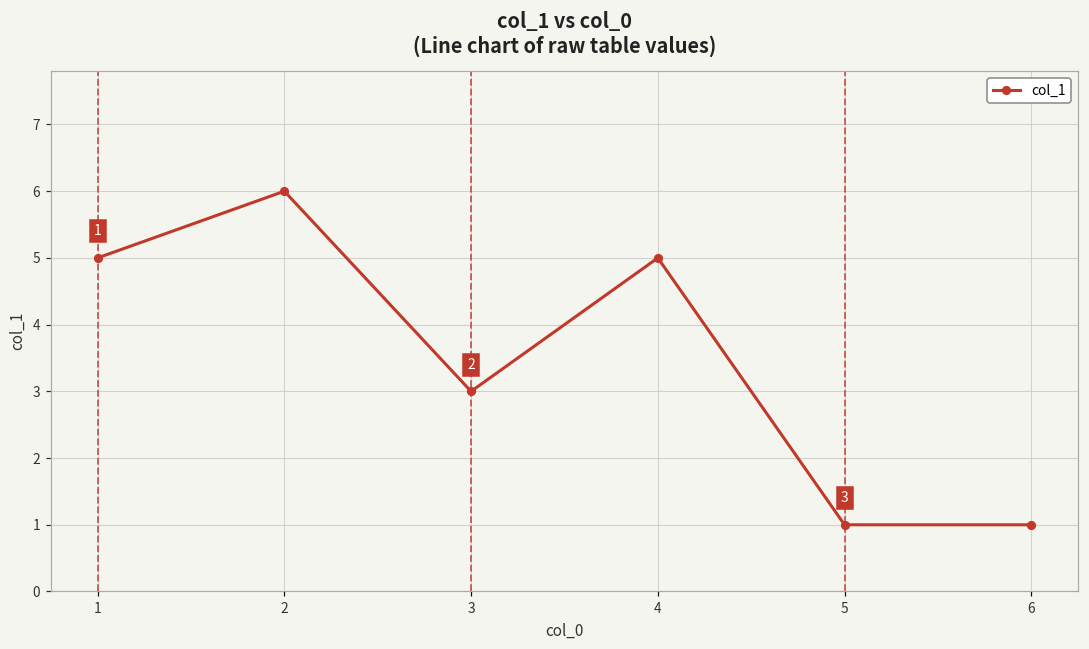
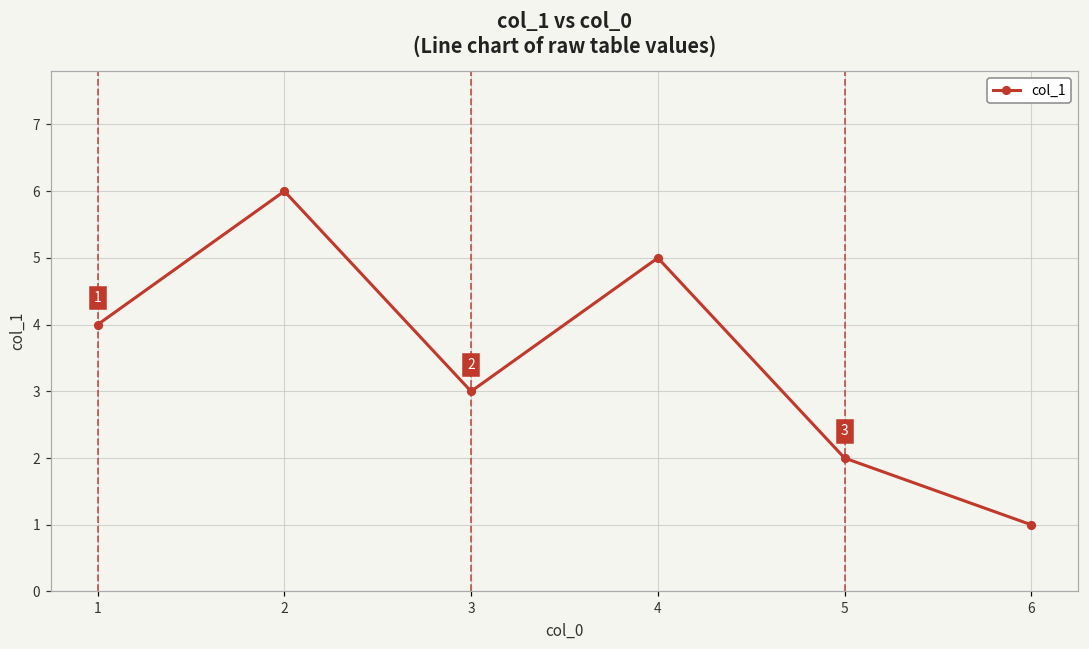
1: 5 -> 4
5: 1 -> 2
